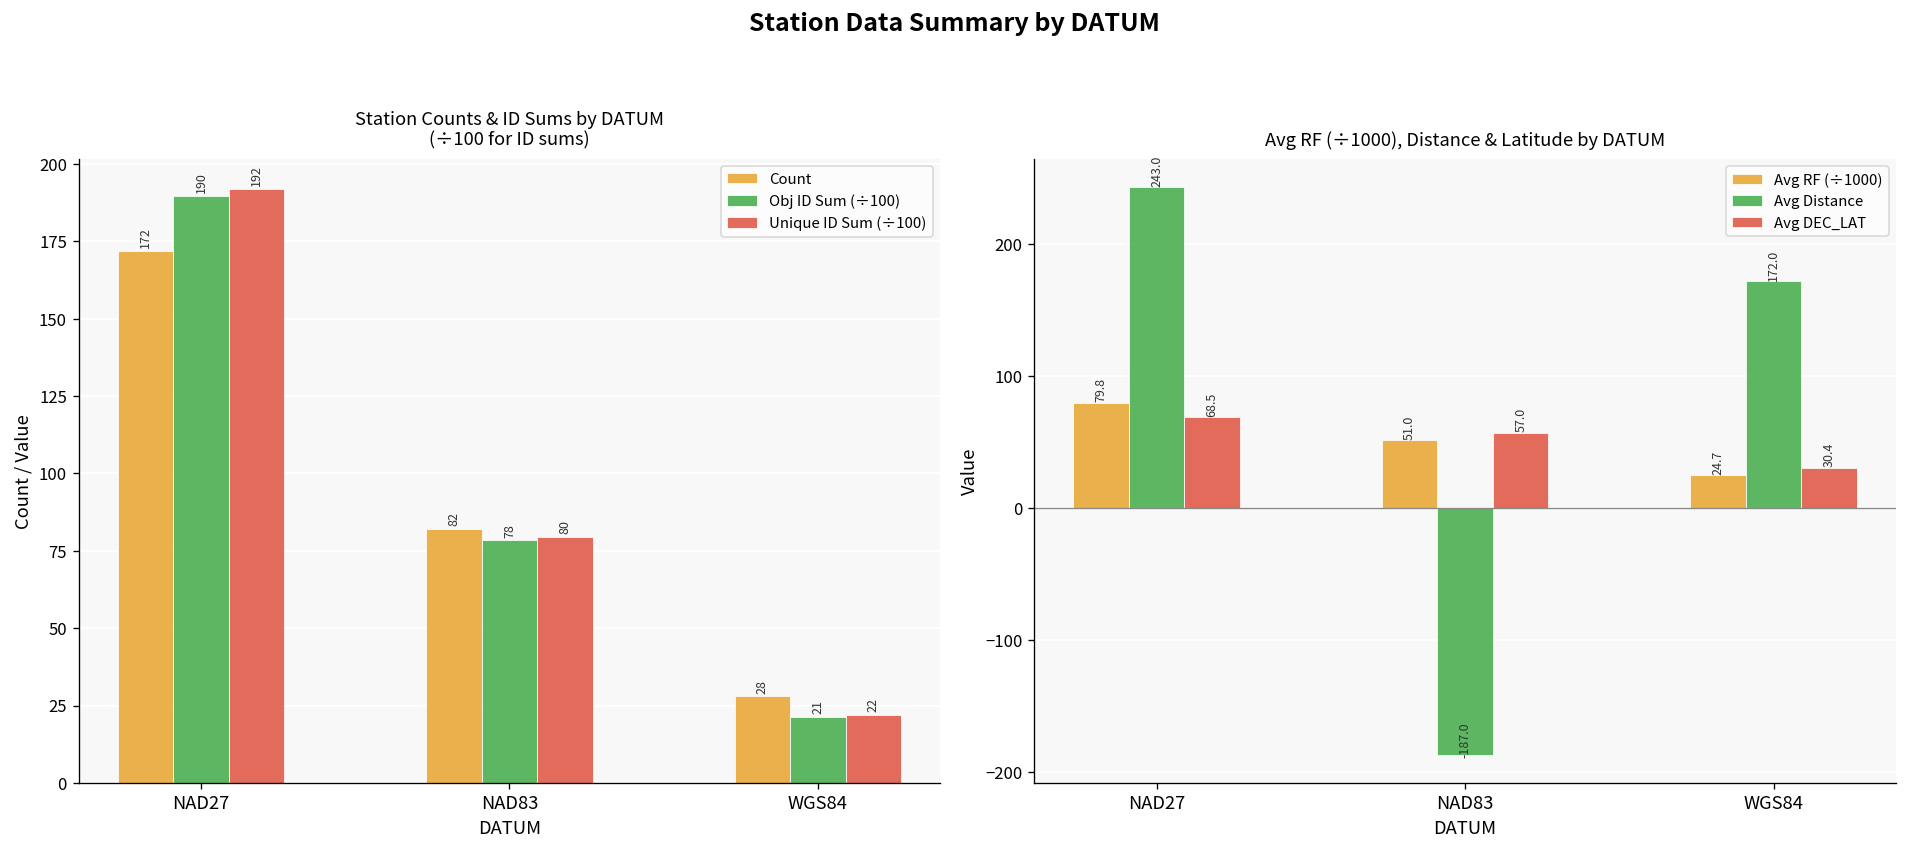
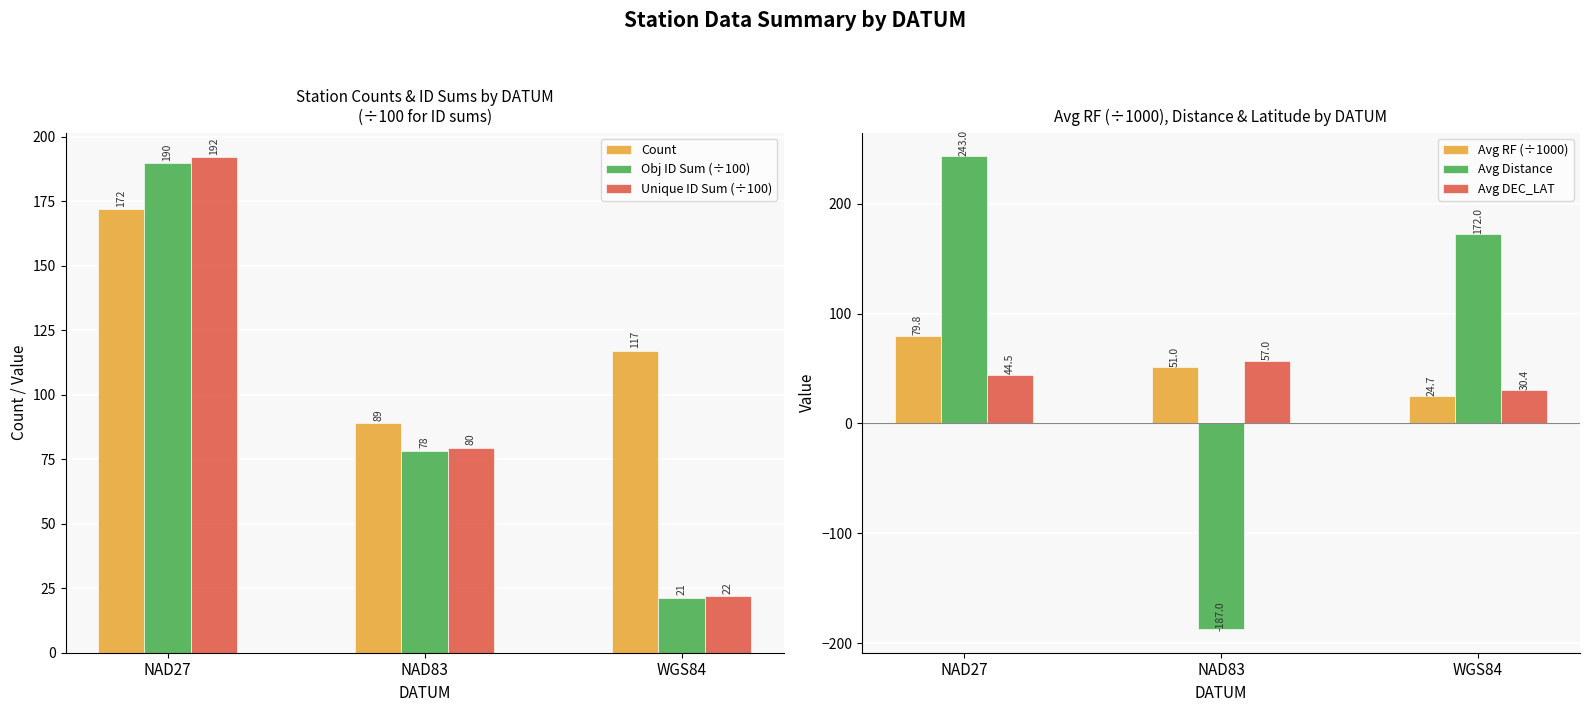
Station Counts & ID Sums by DATUM (÷100 for ID sums), Count, NAD83: 82 -> 89
Station Counts & ID Sums by DATUM (÷100 for ID sums), Count, WGS84: 28 -> 117
Avg RF (÷1000), Distance & Latitude by DATUM, Avg DEC_LAT, NAD27: 68.5 -> 44.5
